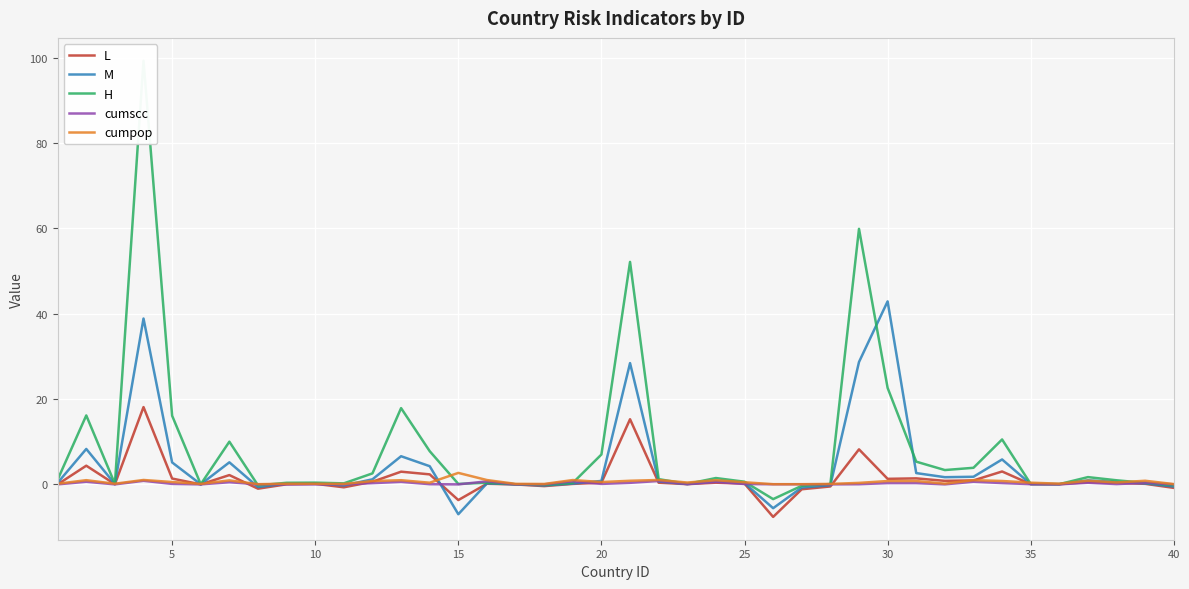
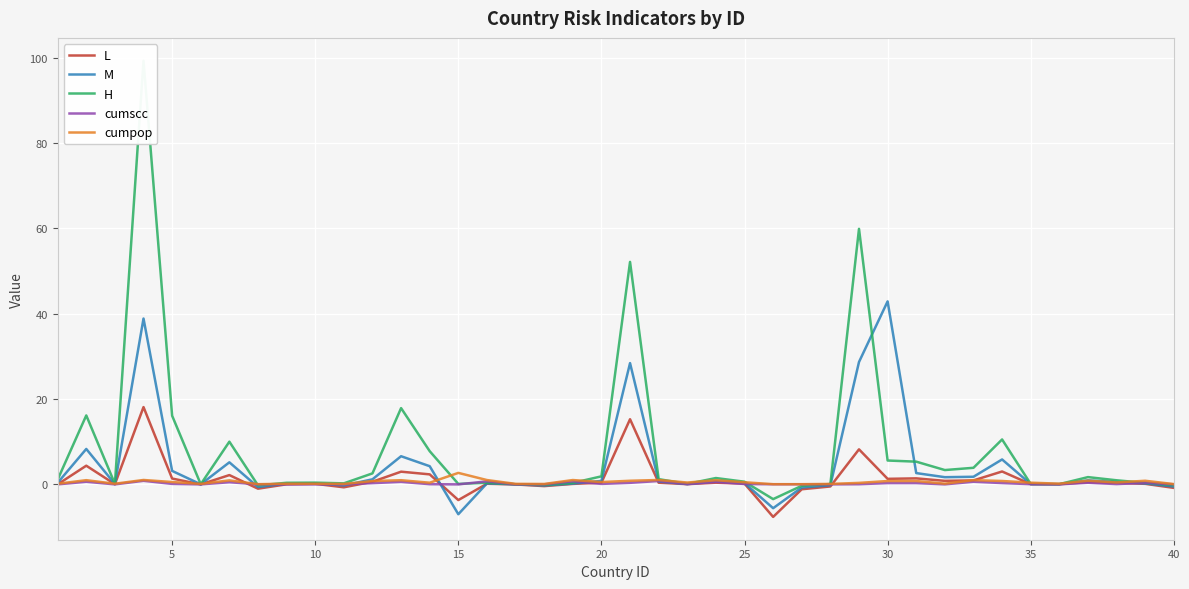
M, 5: 5 -> 3
H, 20: 7 -> 2
H, 30: 23 -> 6
